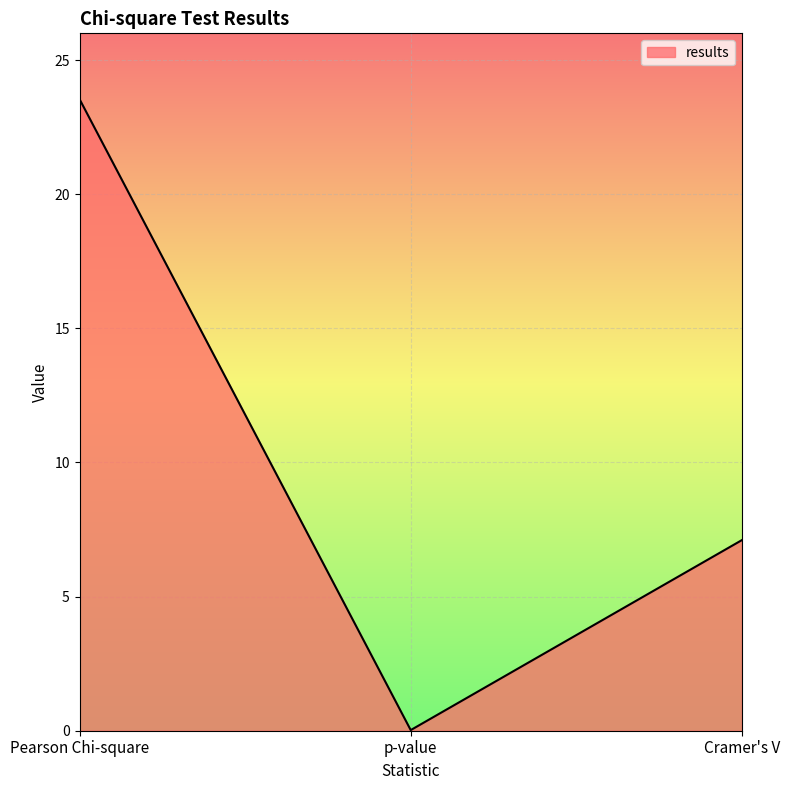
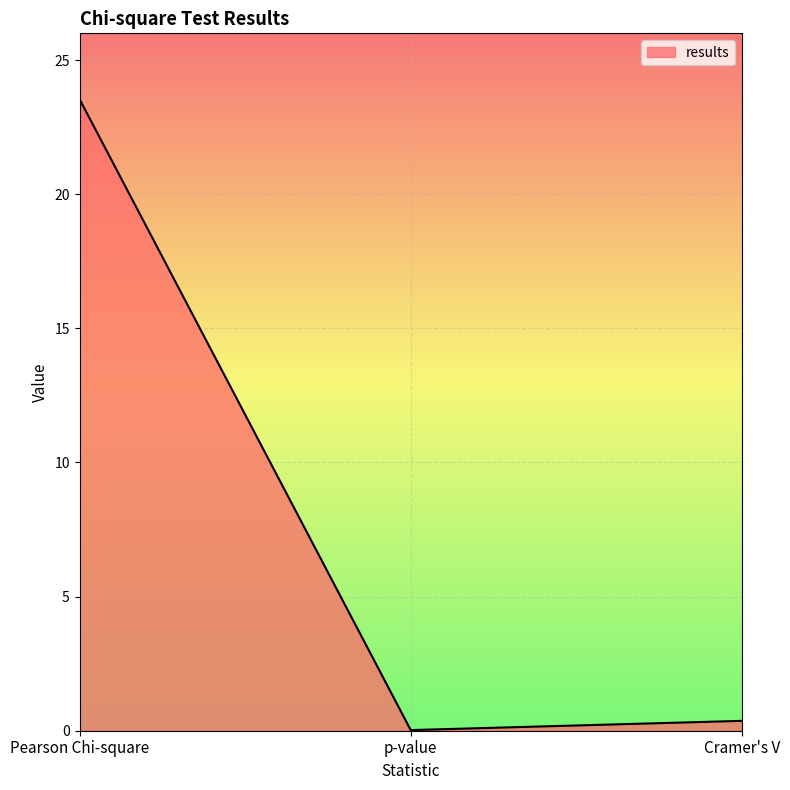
Cramer's V: 7.1 -> 0.4
